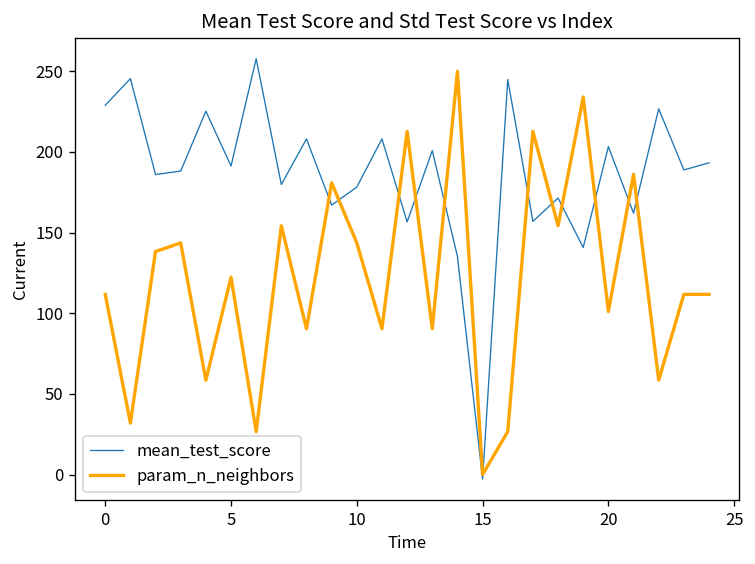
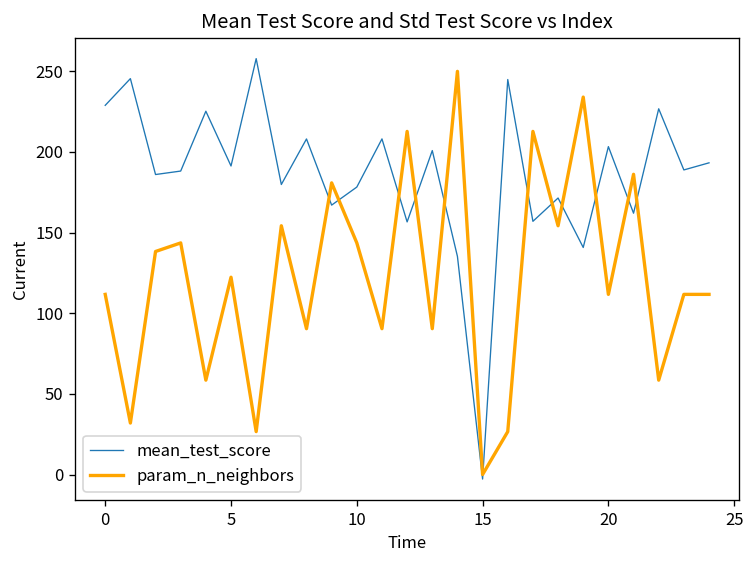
param_n_neighbors, 20: 101 -> 112
